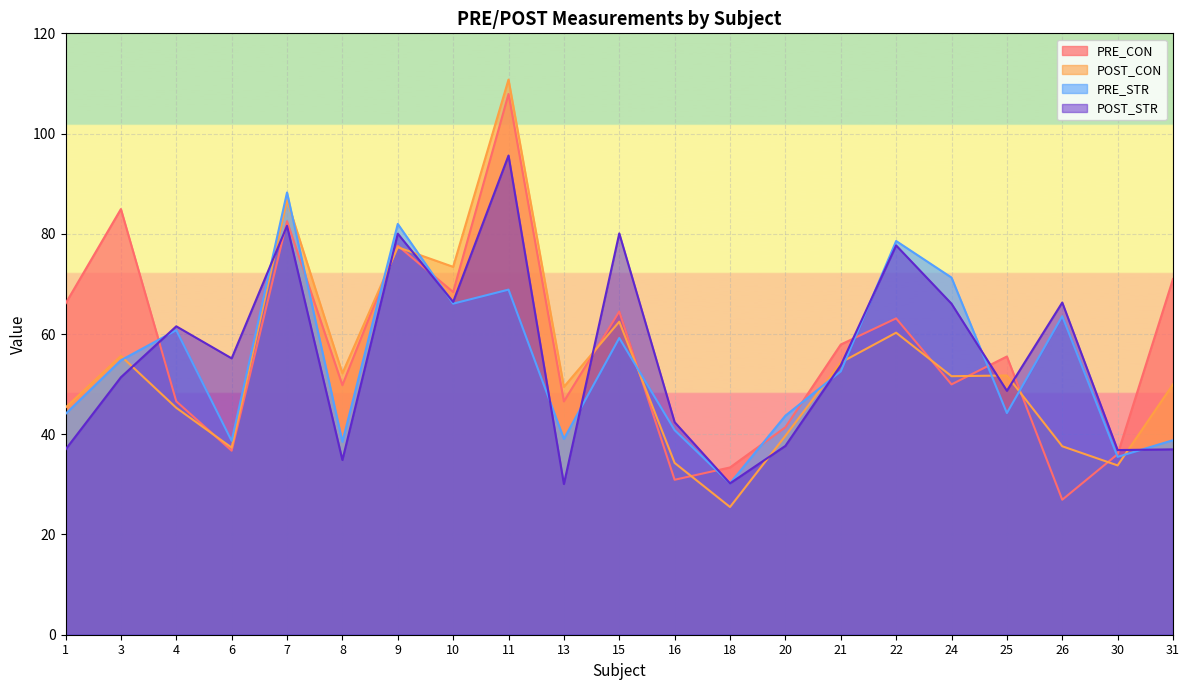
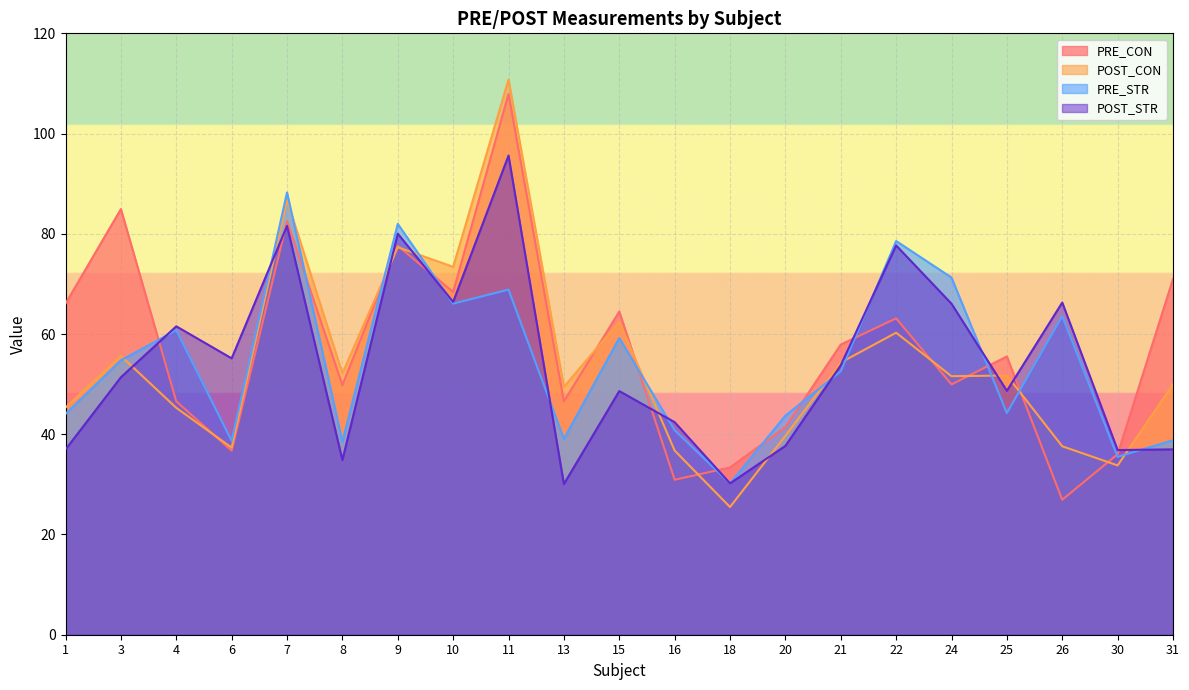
POST_STR, 15: 80 -> 49
POST_CON, 16: 34 -> 37
